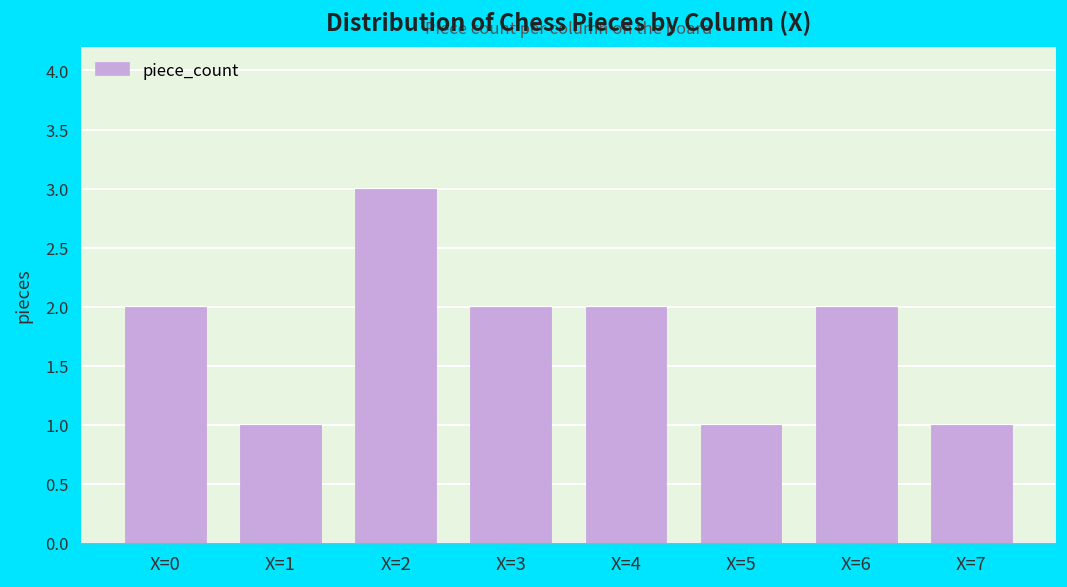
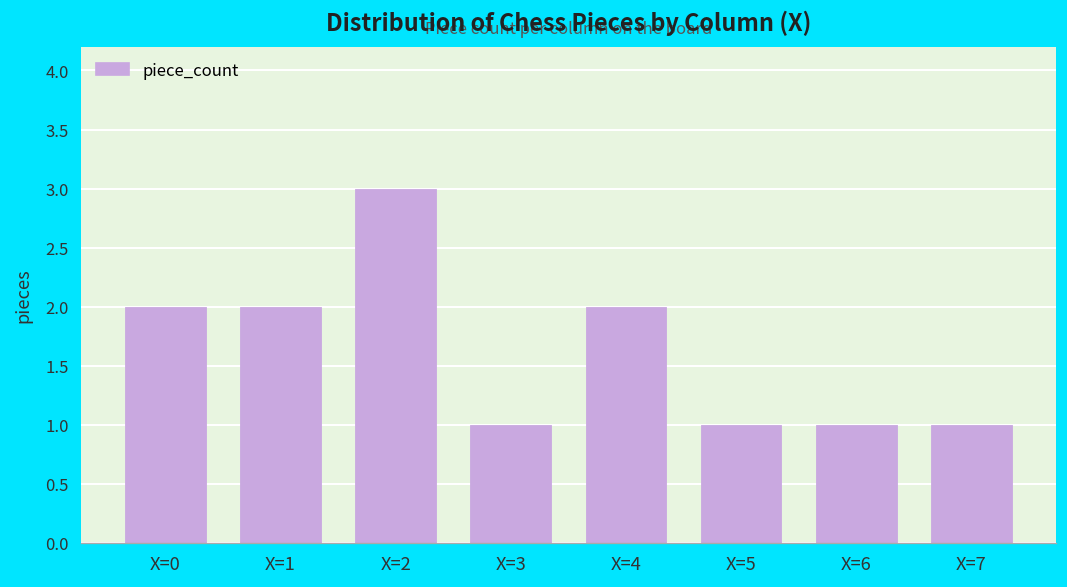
X=1: 1 -> 2
X=3: 2 -> 1
X=6: 2 -> 1
